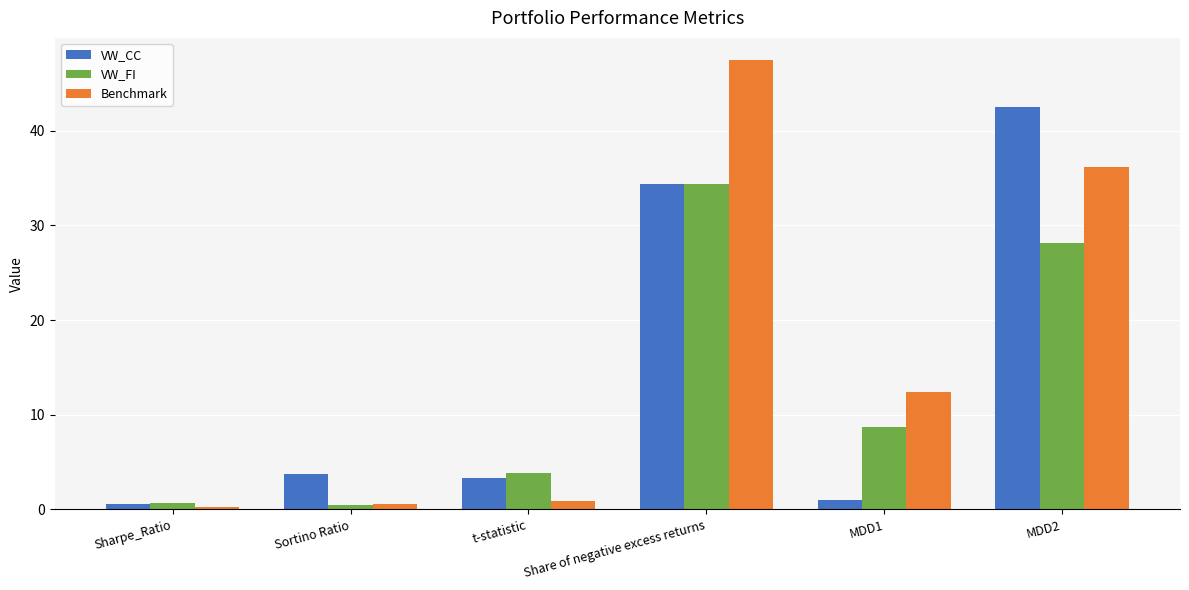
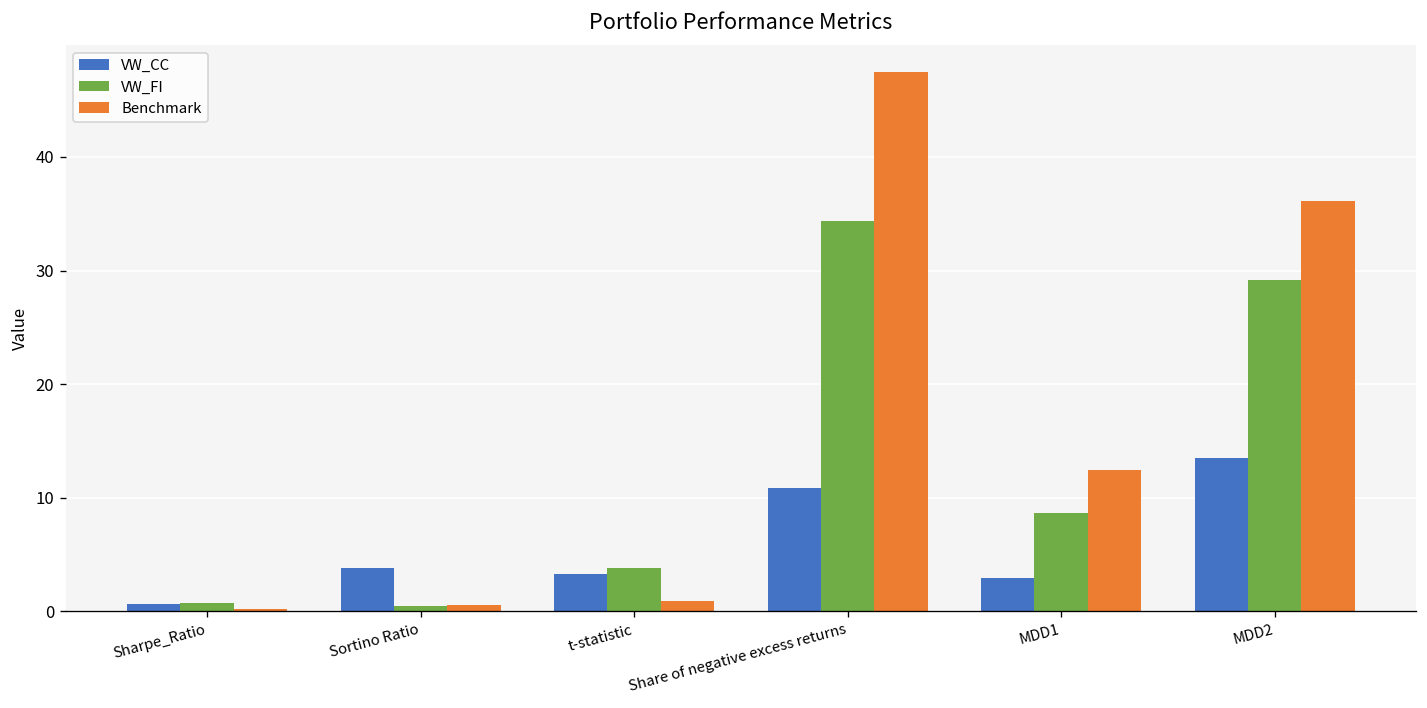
VW_CC, Share of negative excess returns: 34 -> 11
VW_CC, MDD1: 1 -> 3
VW_CC, MDD2: 43 -> 14
VW_FI, MDD2: 28 -> 29
